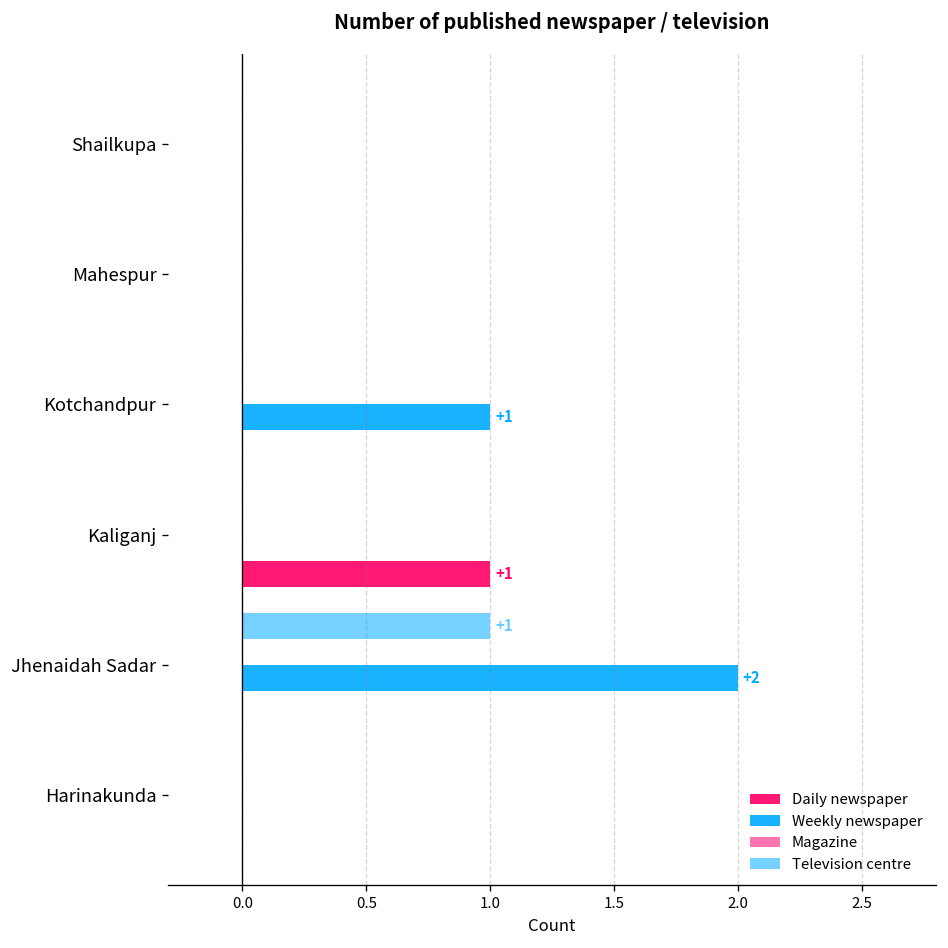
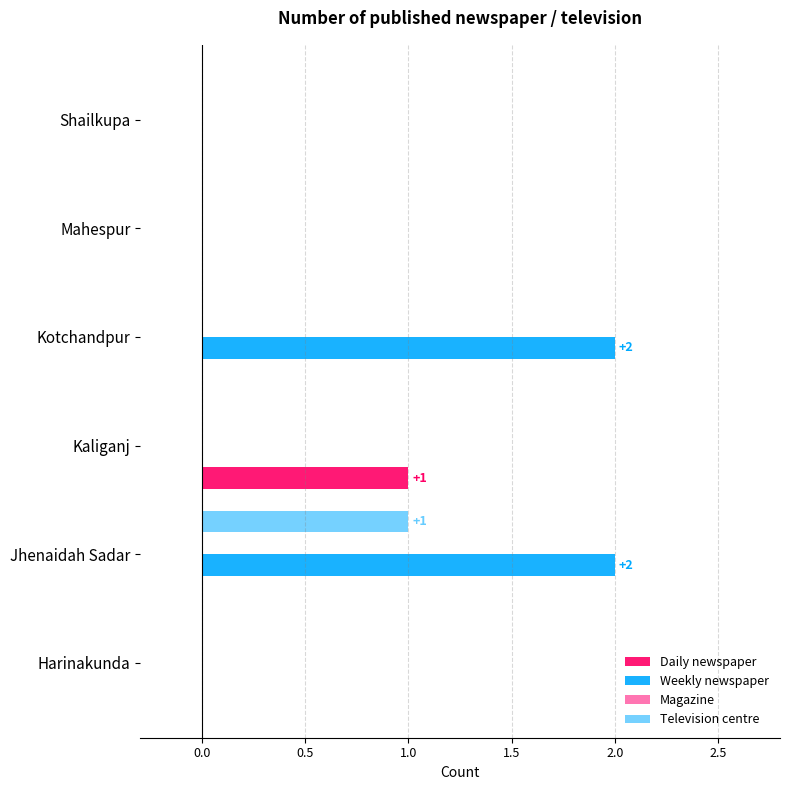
Weekly newspaper, Kotchandpur: +1 -> +2
